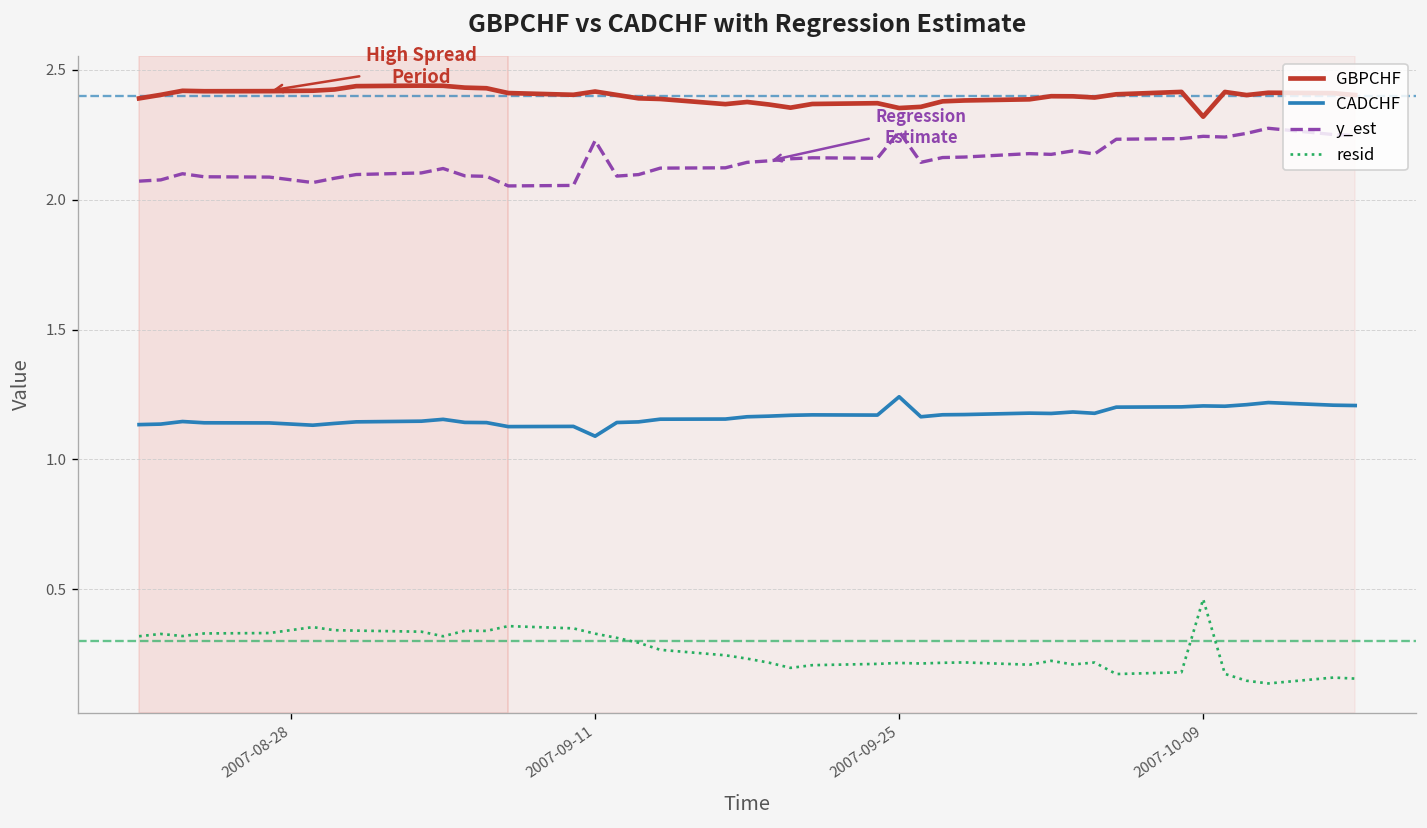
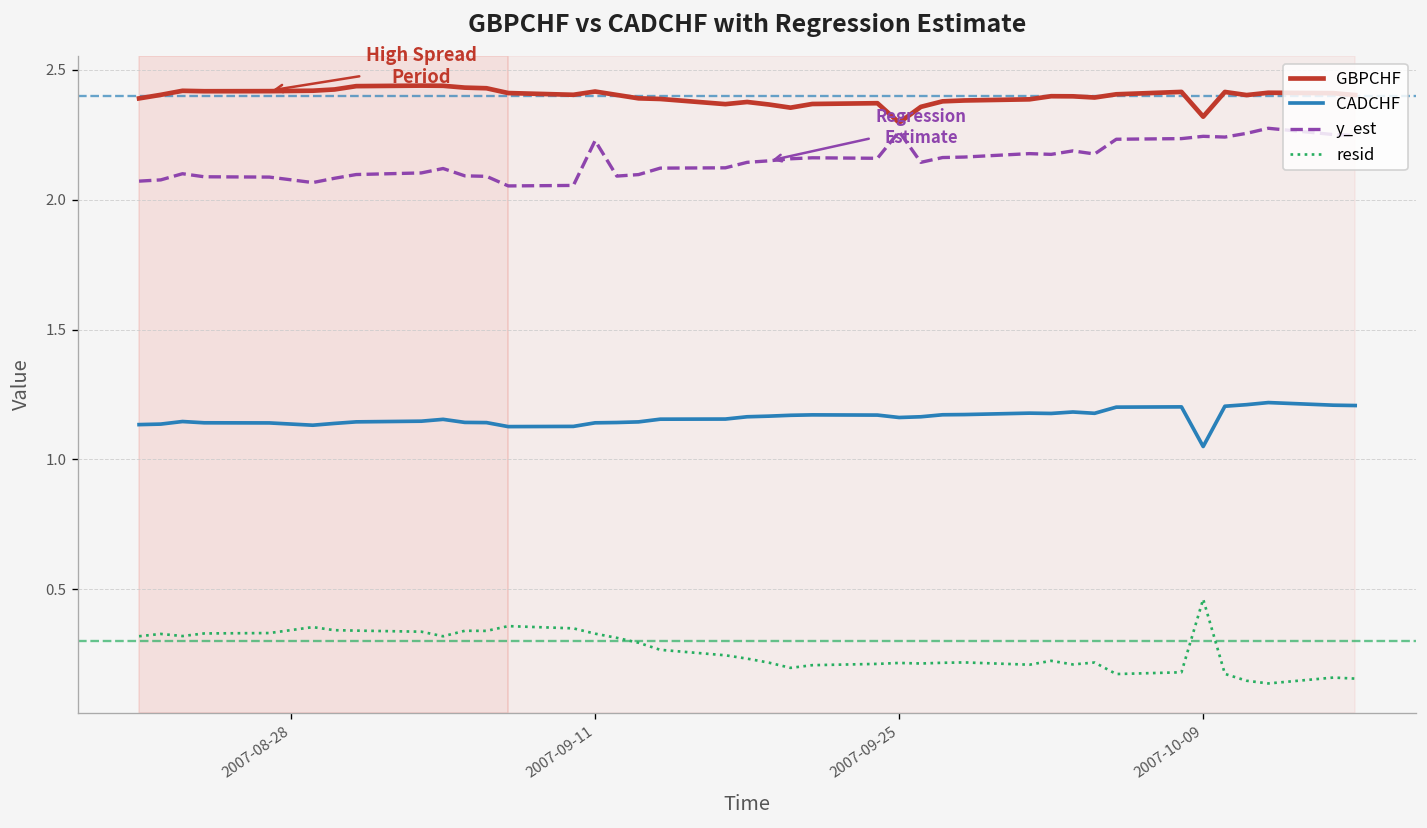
CADCHF, 2007-09-11: 1.09 -> 1.14
GBPCHF, 2007-09-25: 2.35 -> 2.30
CADCHF, 2007-09-25: 1.24 -> 1.16
CADCHF, 2007-10-09: 1.21 -> 1.05
